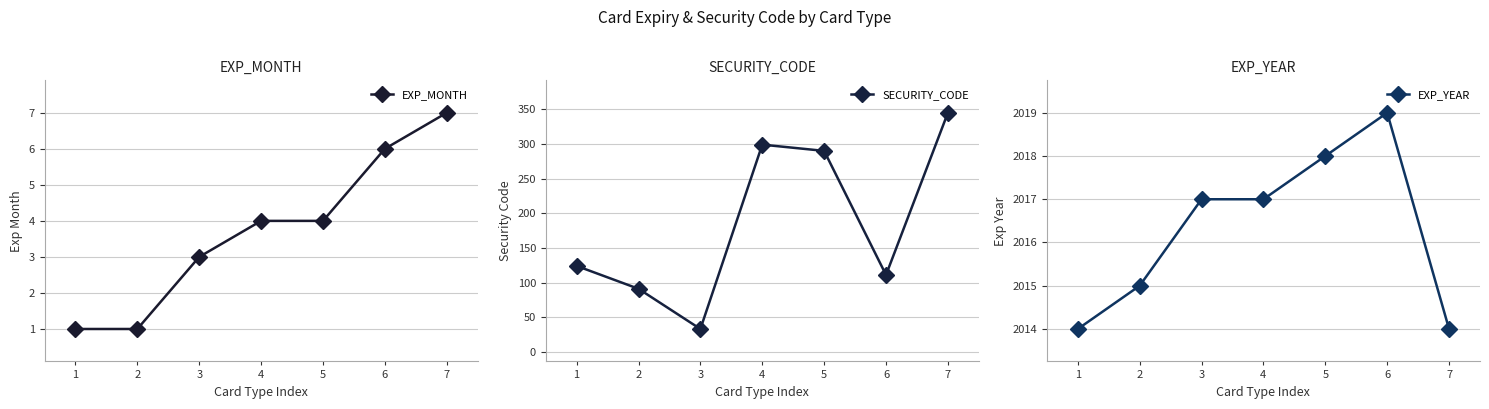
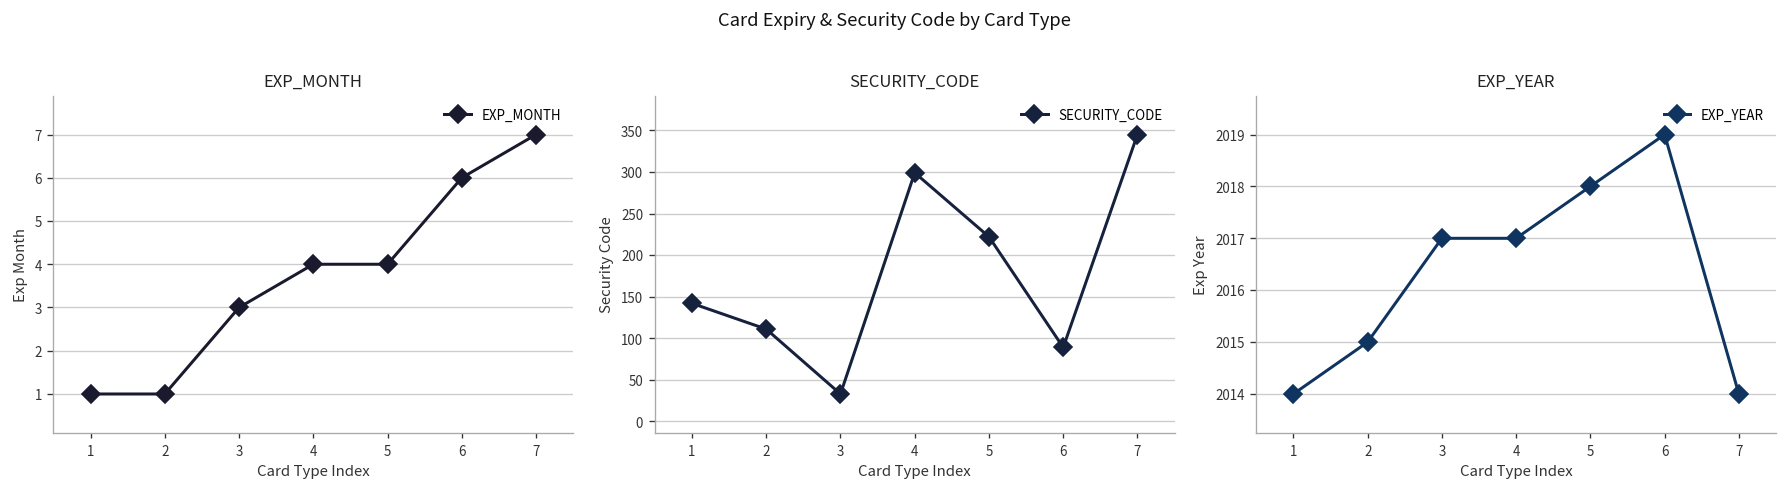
SECURITY_CODE, 1: 120 -> 140
SECURITY_CODE, 2: 90 -> 110
SECURITY_CODE, 5: 290 -> 220
SECURITY_CODE, 6: 110 -> 90
